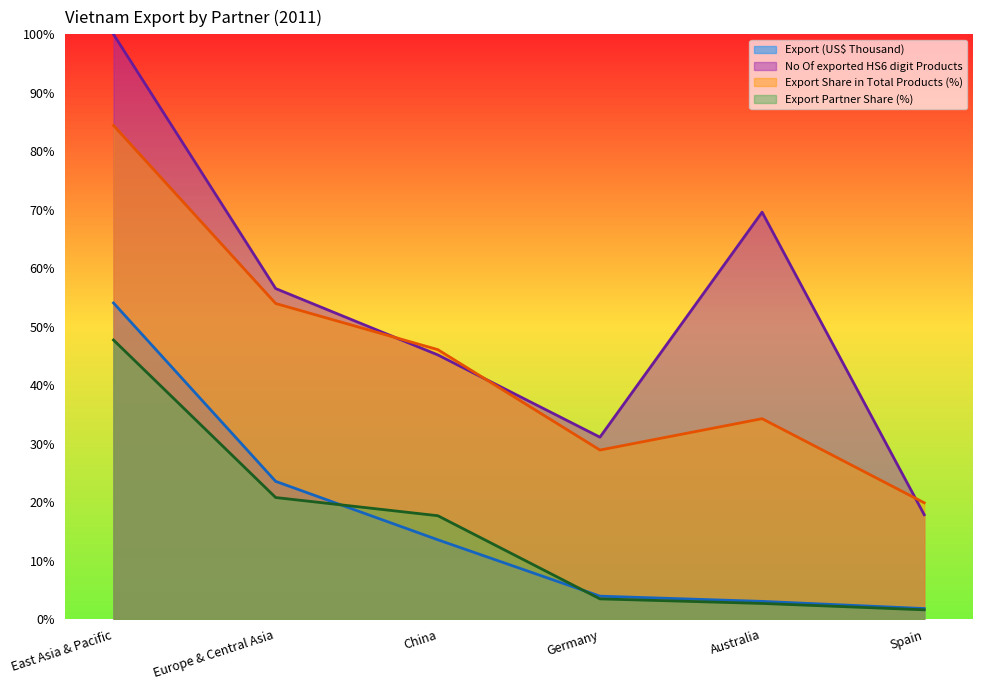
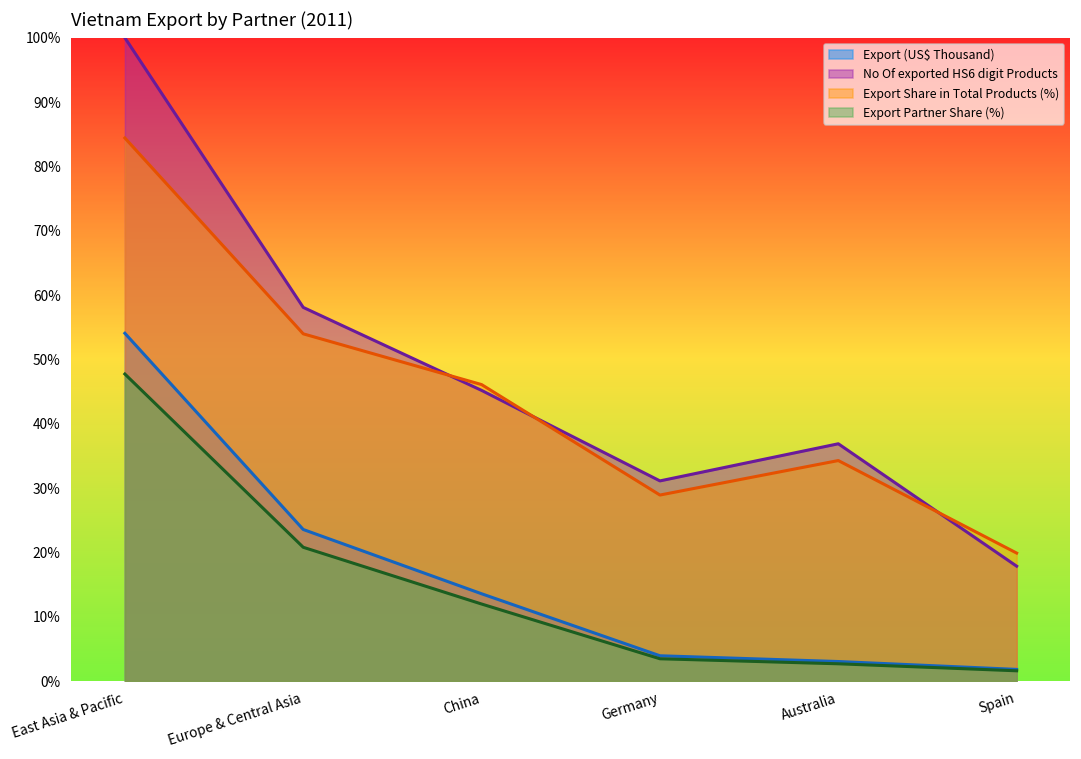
No Of exported HS6 digit Products, Europe & Central Asia: 57% -> 58%
Export Partner Share (%), China: 18% -> 12%
No Of exported HS6 digit Products, Australia: 70% -> 37%
